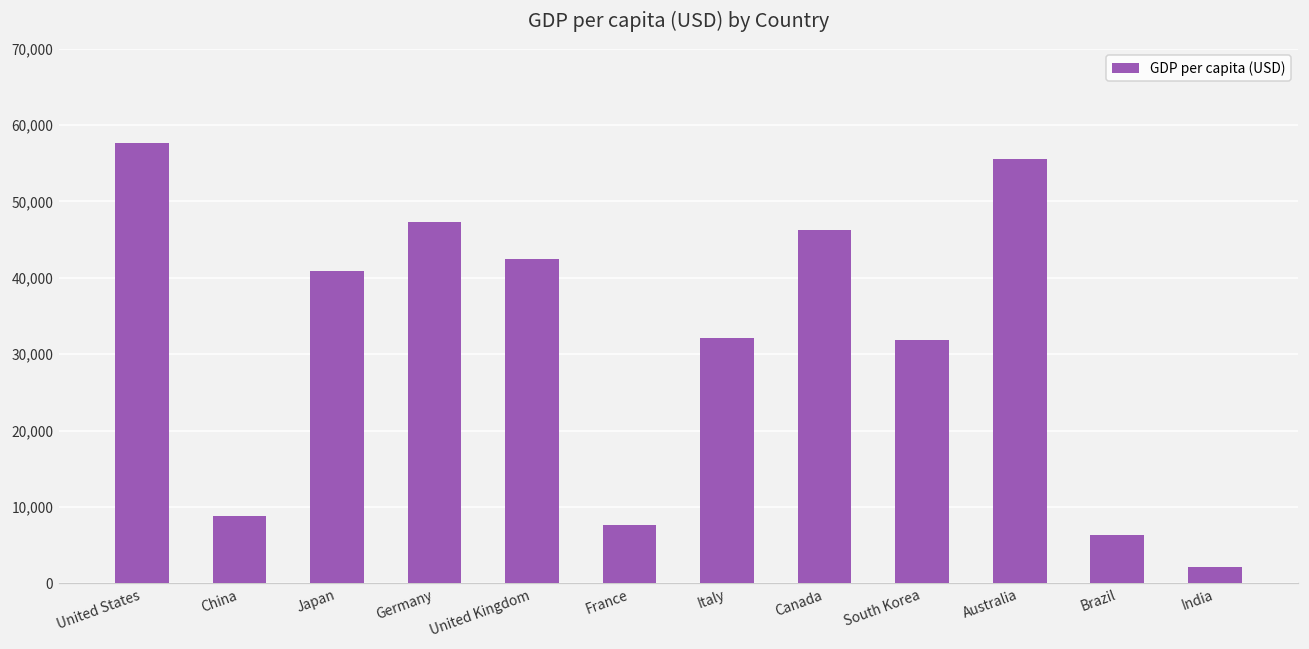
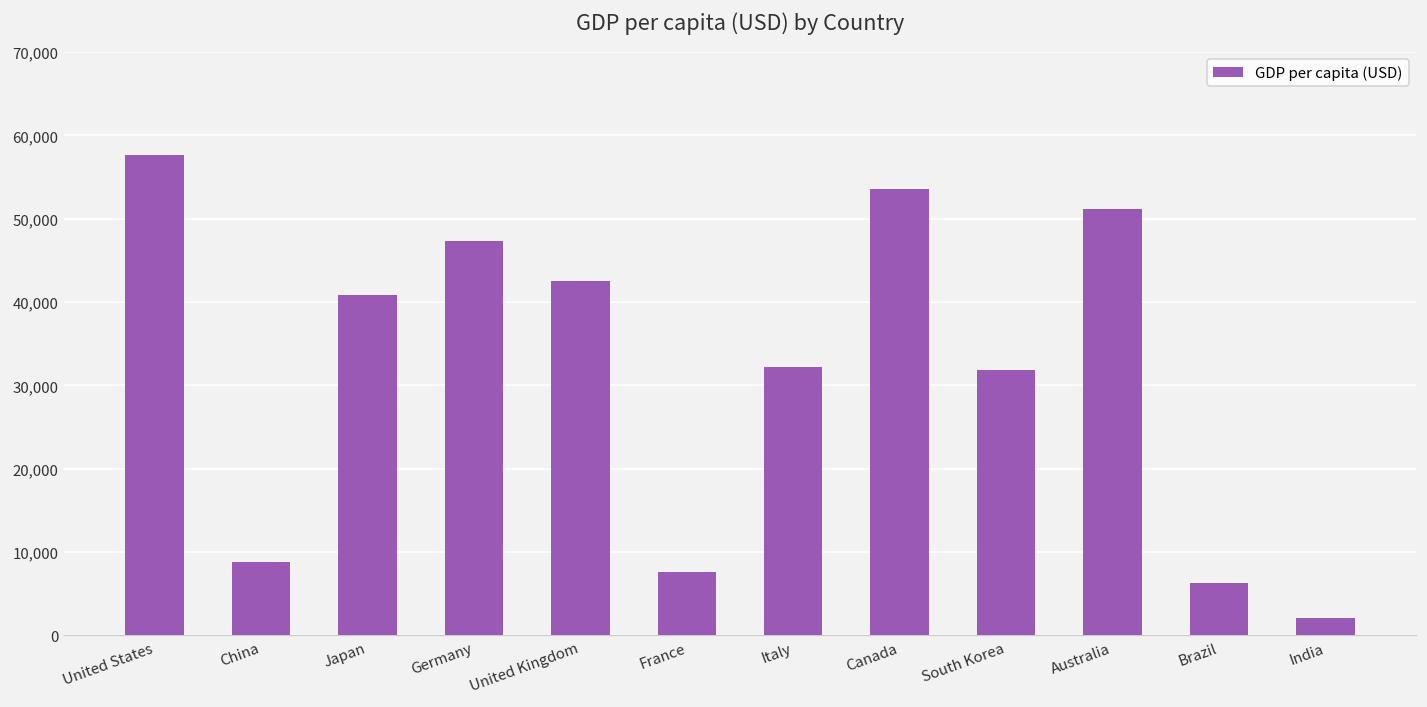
Canada: 46,000 -> 54,000
Australia: 56,000 -> 51,000
